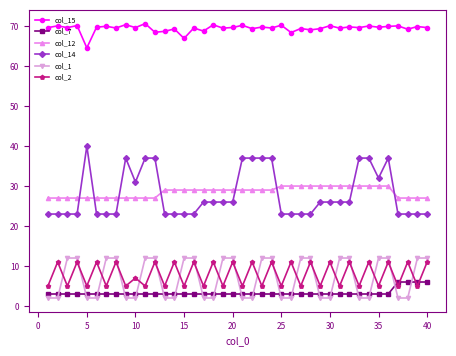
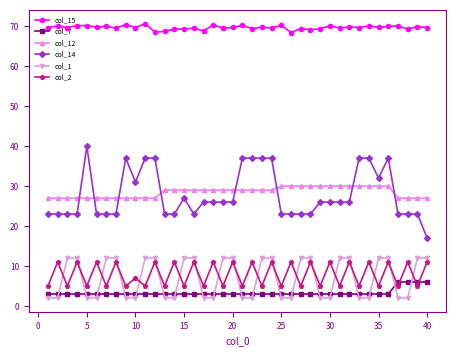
col_15, 5: 65 -> 70
col_15, 15: 67 -> 69
col_14, 15: 23 -> 27
col_14, 40: 23 -> 17
